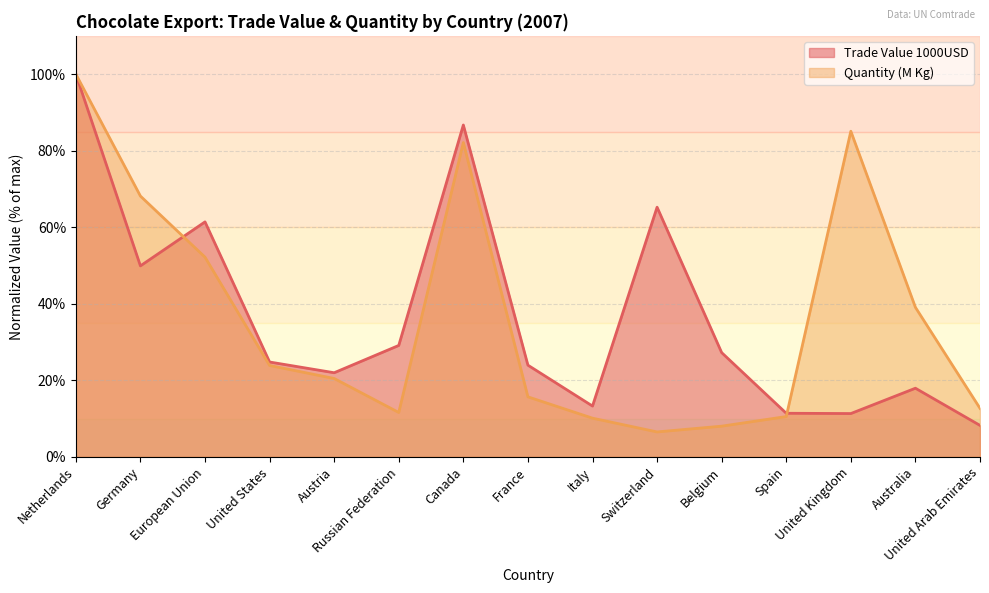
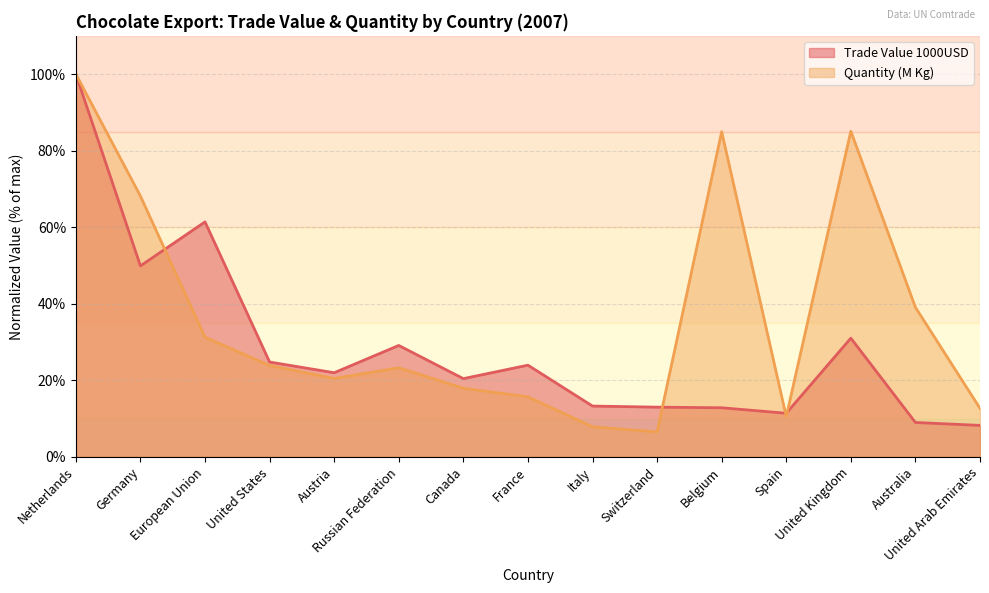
Quantity (M Kg), European Union: 52% -> 31%
Quantity (M Kg), Russian Federation: 12% -> 23%
Trade Value 1000USD, Canada: 87% -> 20%
Quantity (M Kg), Canada: 82% -> 18%
Quantity (M Kg), Italy: 10% -> 8%
Trade Value 1000USD, Switzerland: 65% -> 13%
Trade Value 1000USD, Belgium: 27% -> 13%
Quantity (M Kg), Belgium: 8% -> 85%
Trade Value 1000USD, United Kingdom: 11% -> 31%
Trade Value 1000USD, Australia: 18% -> 9%
